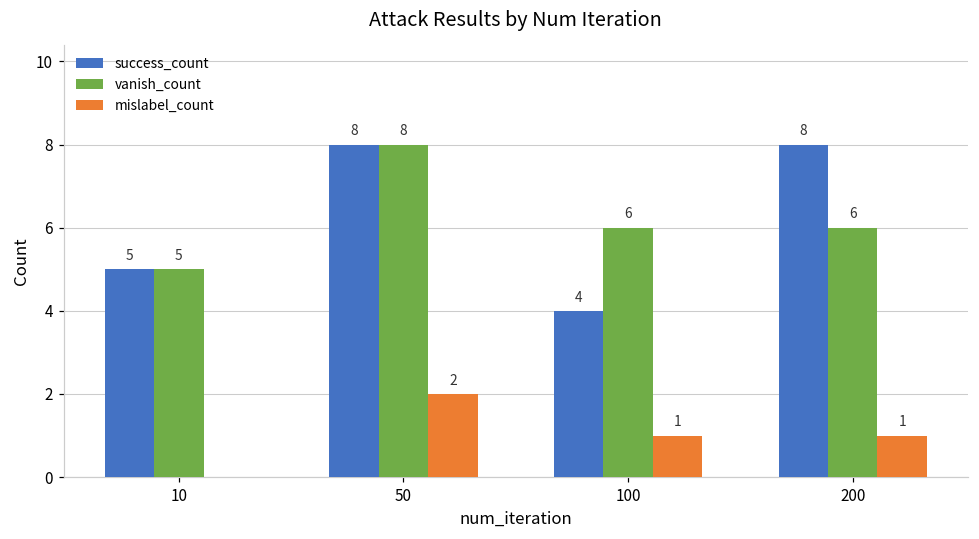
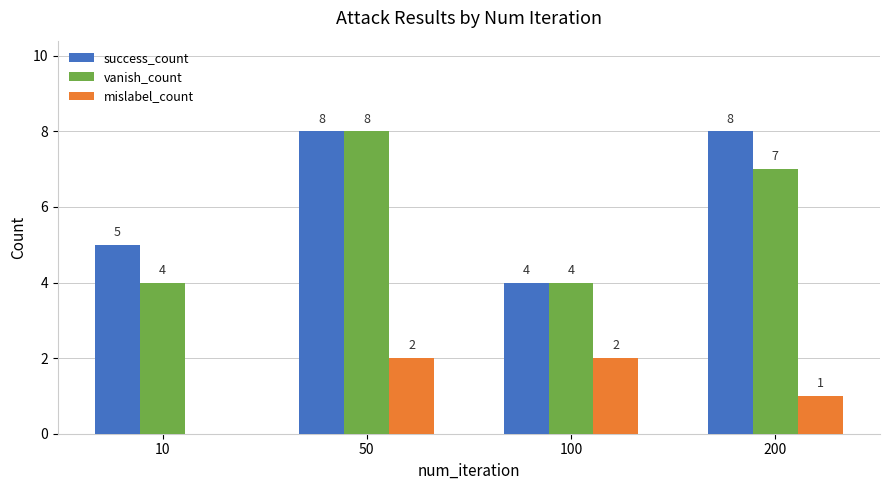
vanish_count, 10: 5 -> 4
vanish_count, 100: 6 -> 4
mislabel_count, 100: 1 -> 2
vanish_count, 200: 6 -> 7
